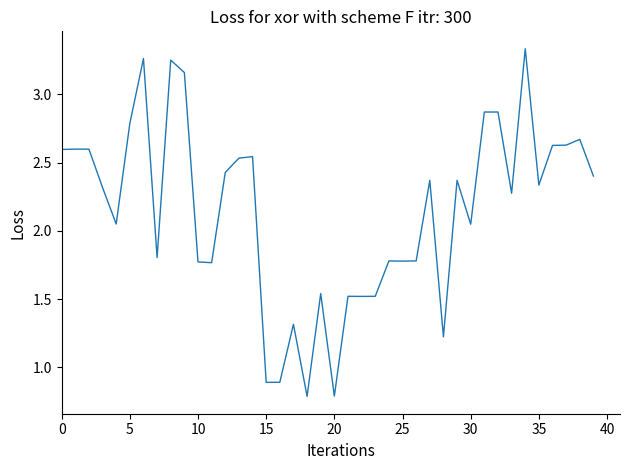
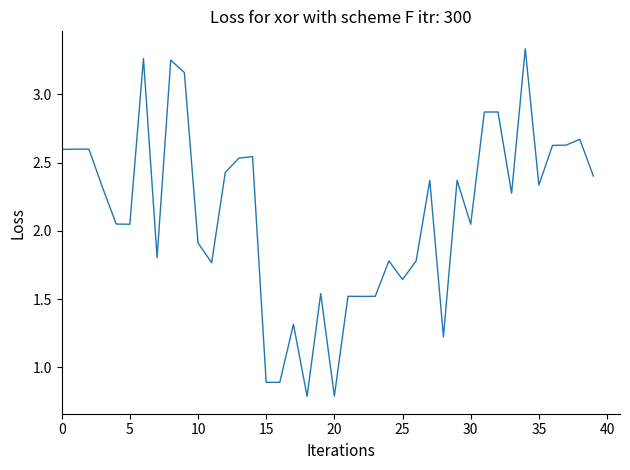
5: 2.79 -> 2.05
10: 1.77 -> 1.91
25: 1.78 -> 1.64
